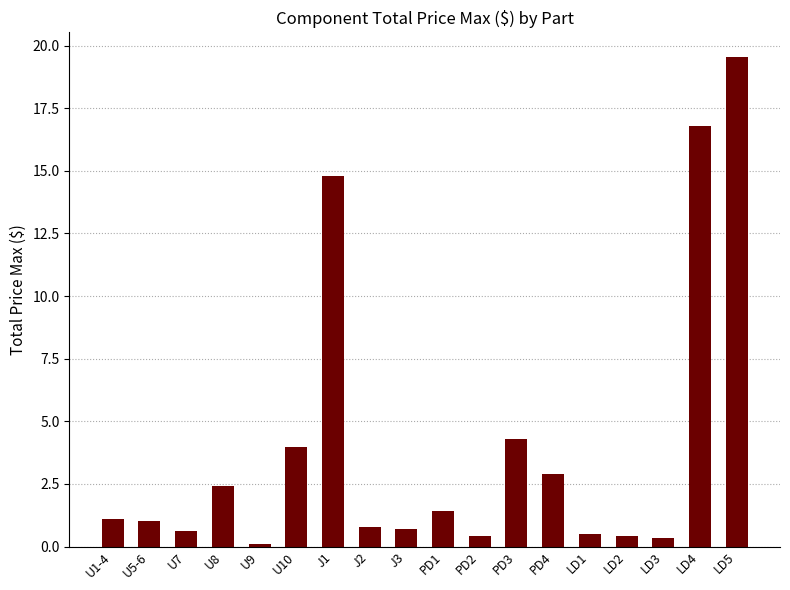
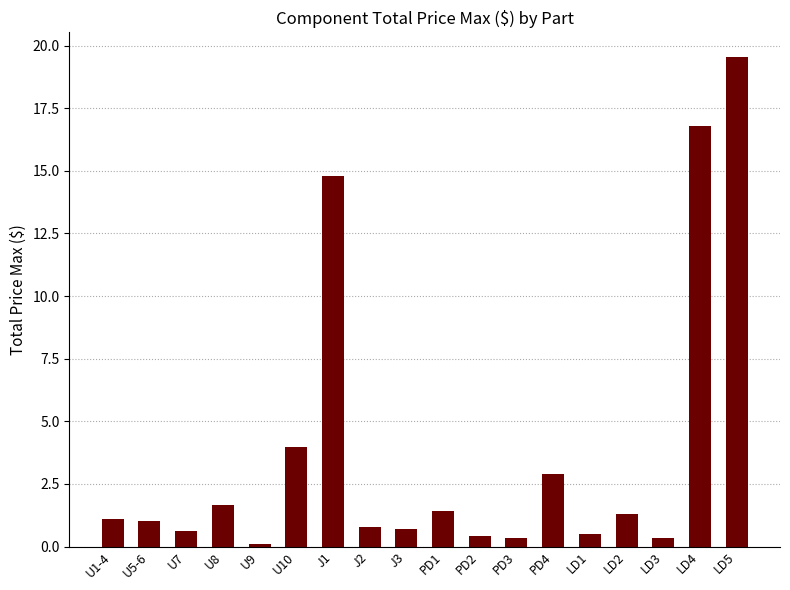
U8: 2.4 -> 1.7
PD3: 4.3 -> 0.3
LD2: 0.4 -> 1.3
